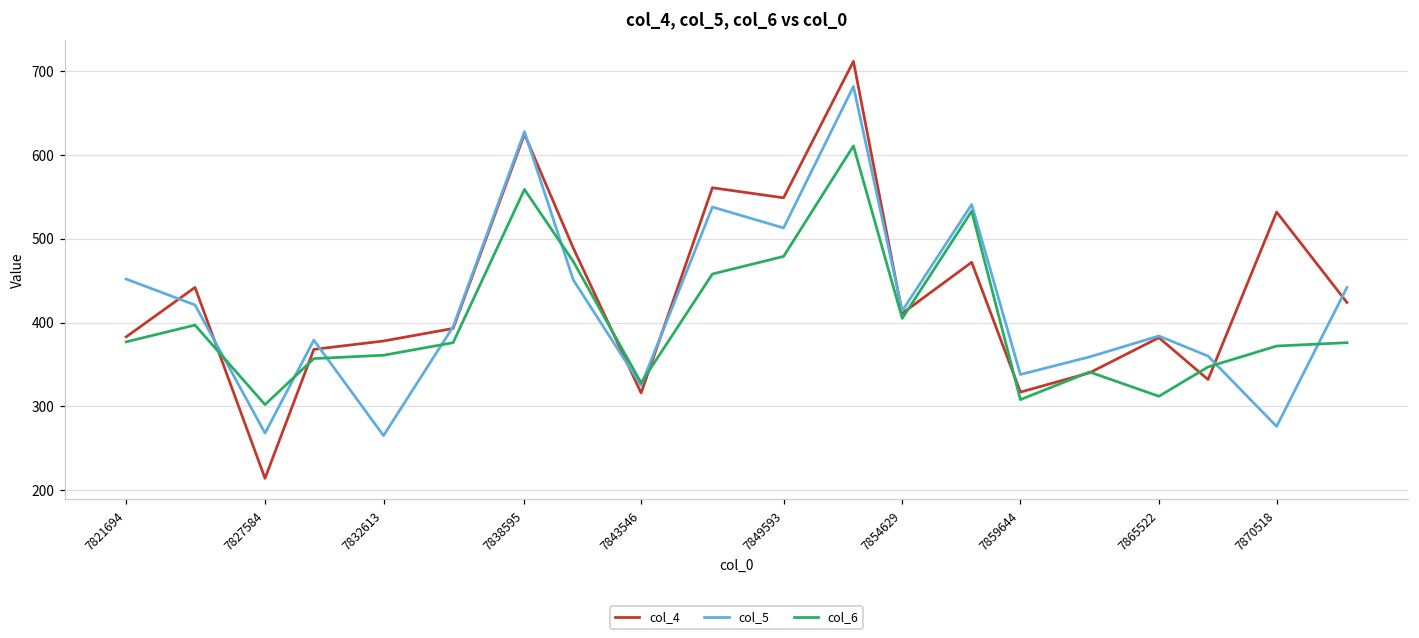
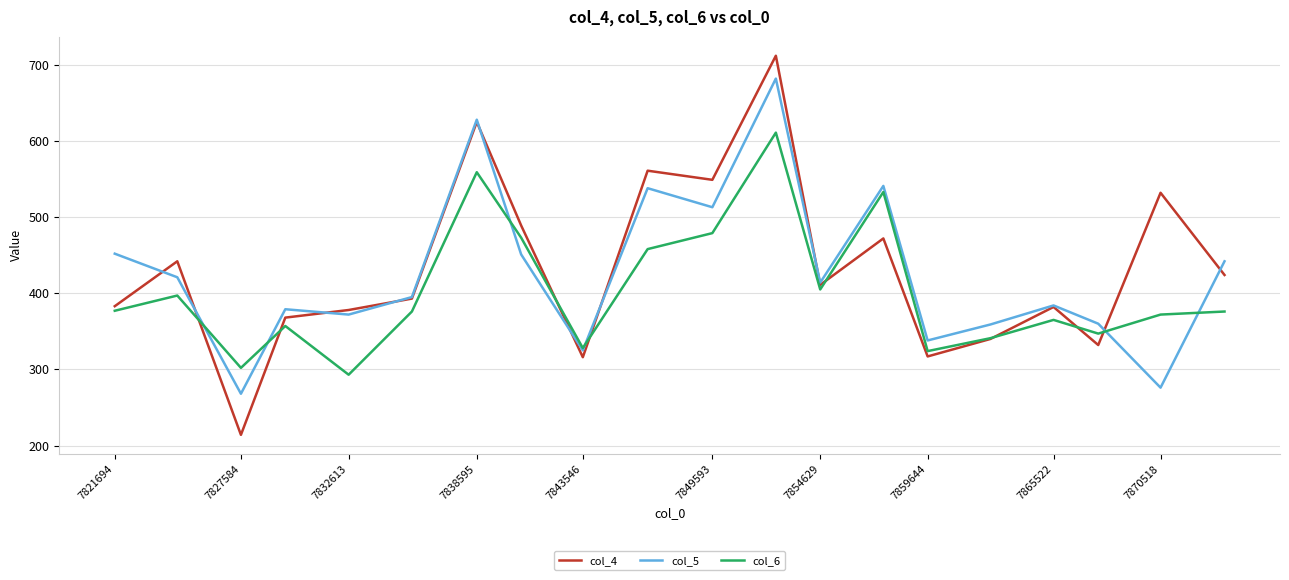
col_5, 7832613: 270 -> 370
col_6, 7832613: 360 -> 290
col_6, 7859644: 310 -> 320
col_6, 7865522: 310 -> 370
